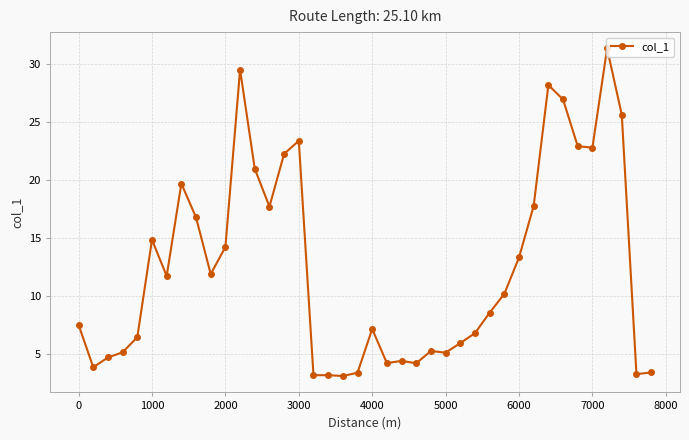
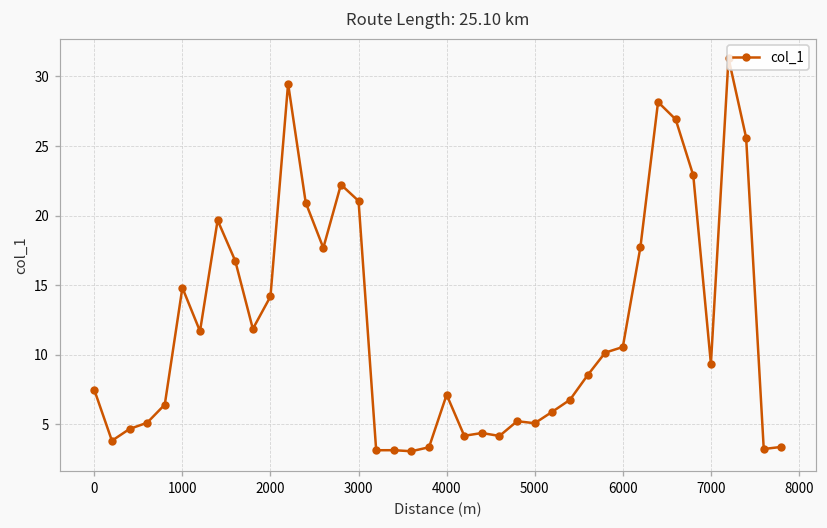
3000: 23.4 -> 21.1
6000: 13.3 -> 10.6
7000: 22.8 -> 9.4
